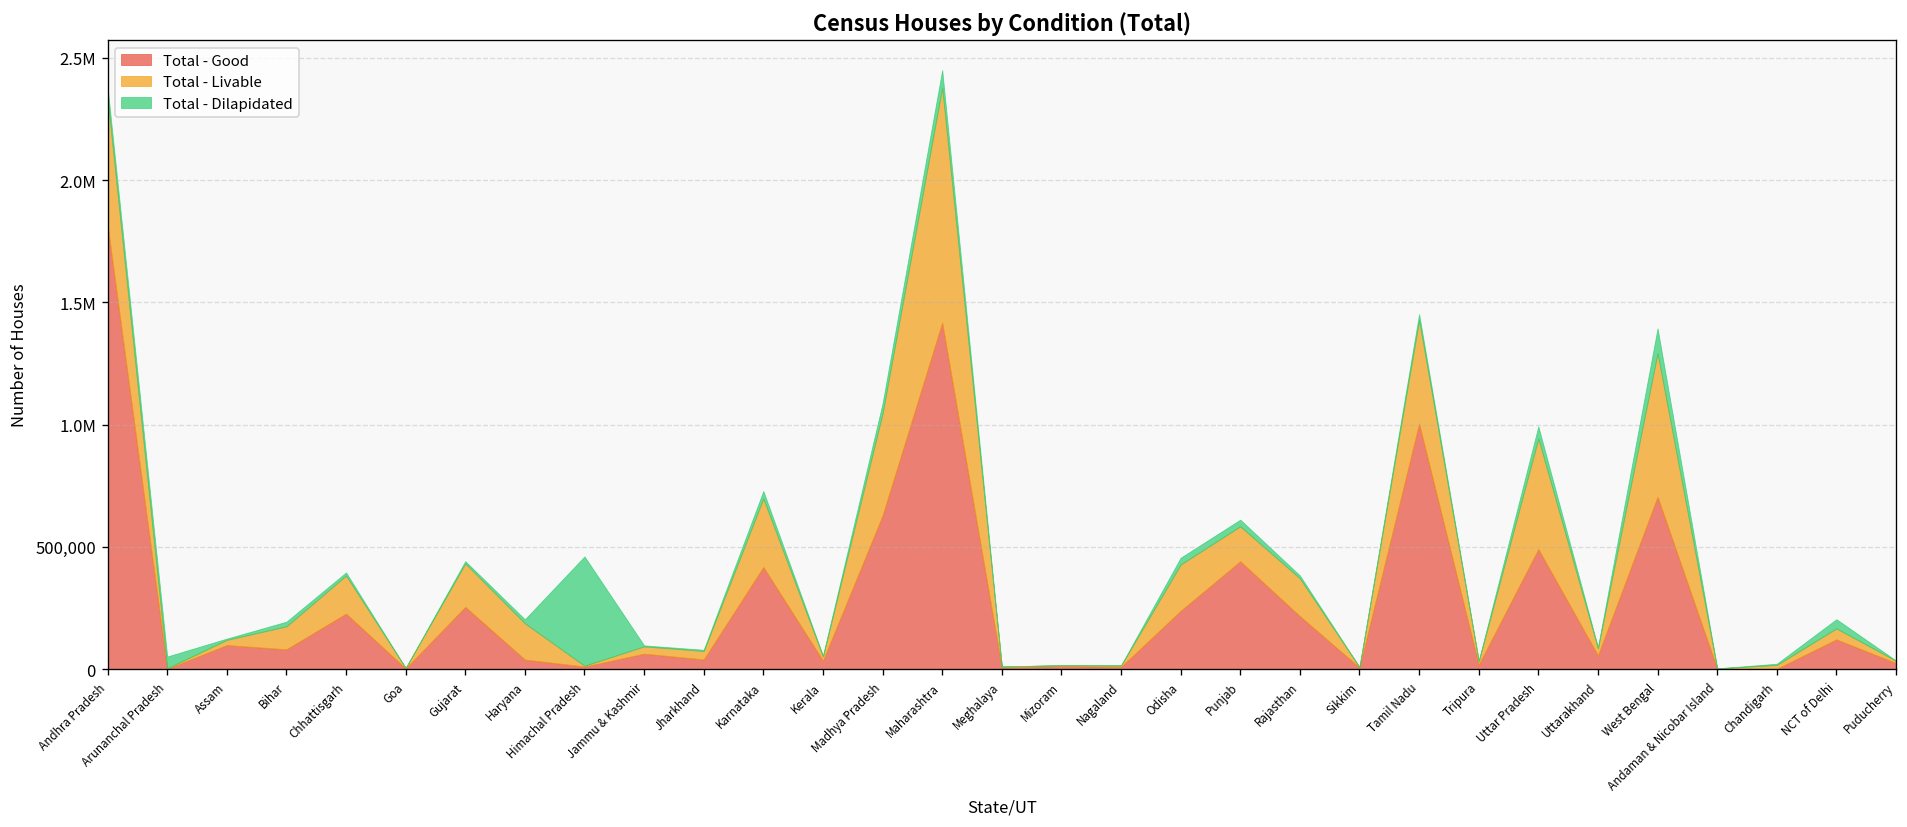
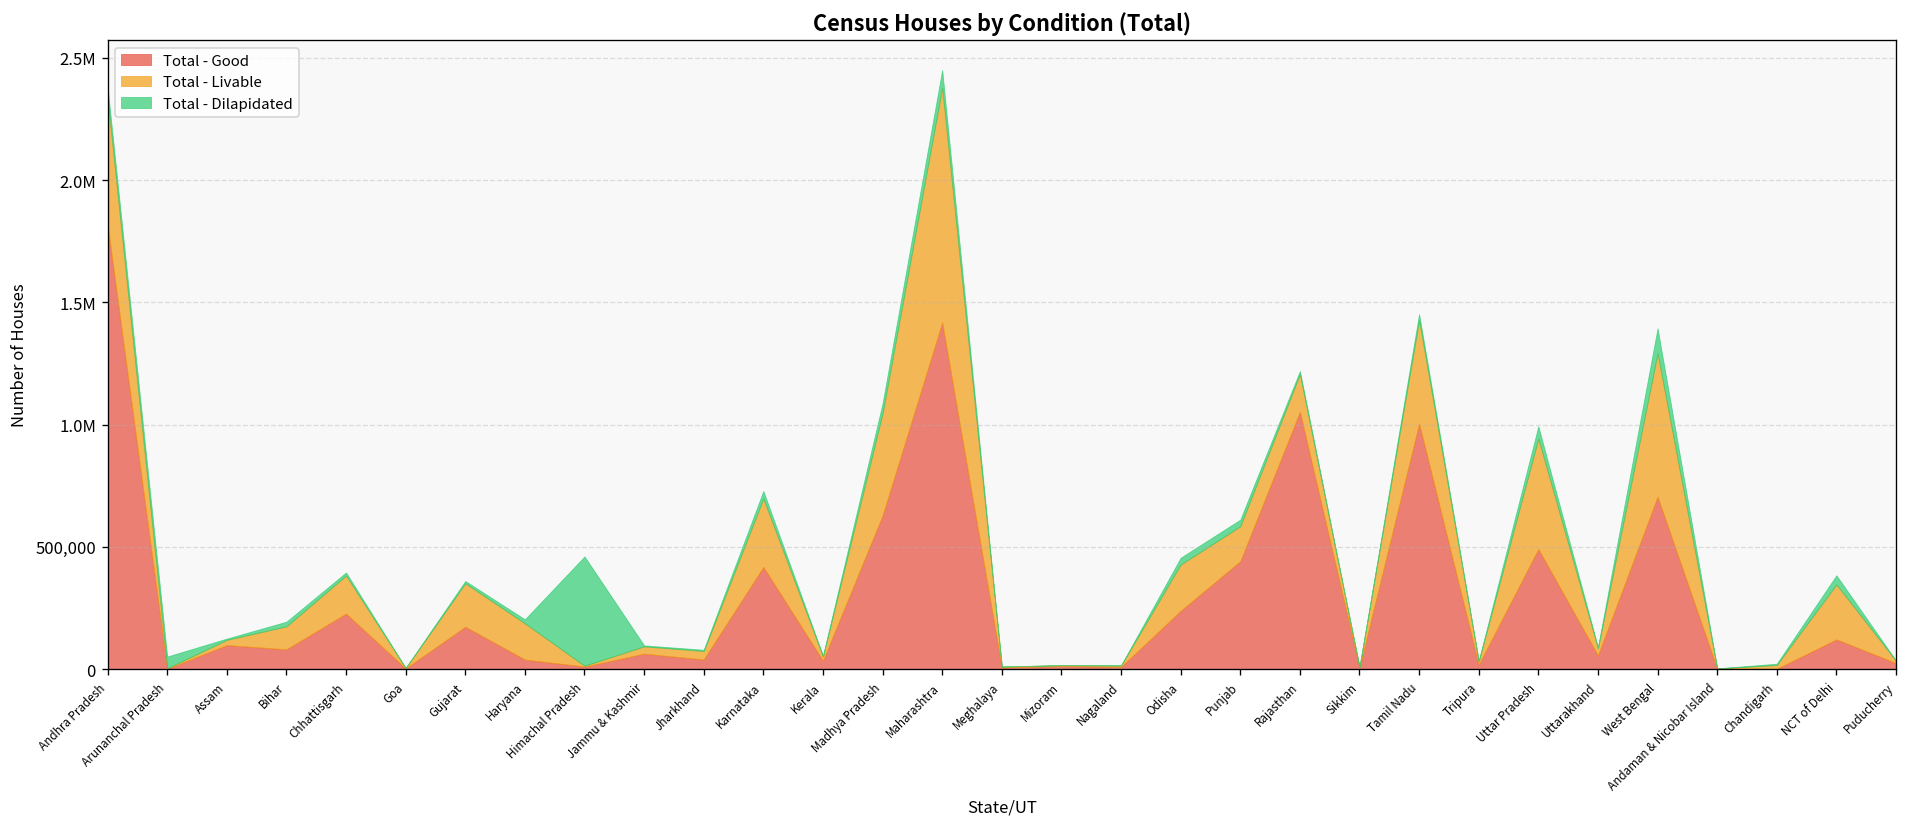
Total - Good, Gujarat: 250,000 -> 170,000
Total - Good, Rajasthan: 220,000 -> 1,050,000
Total - Livable, NCT of Delhi: 40,000 -> 220,000
